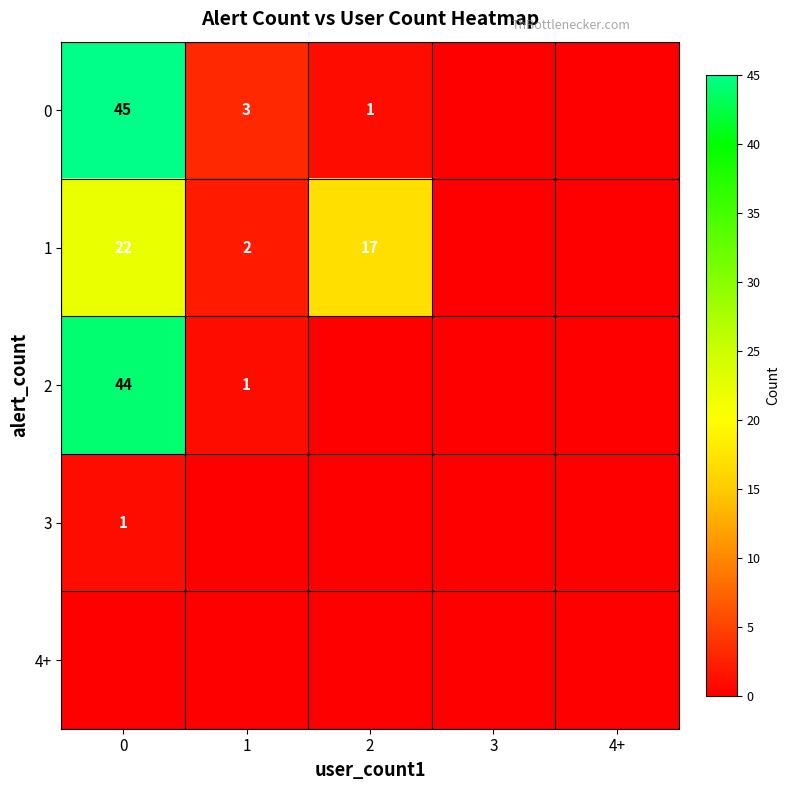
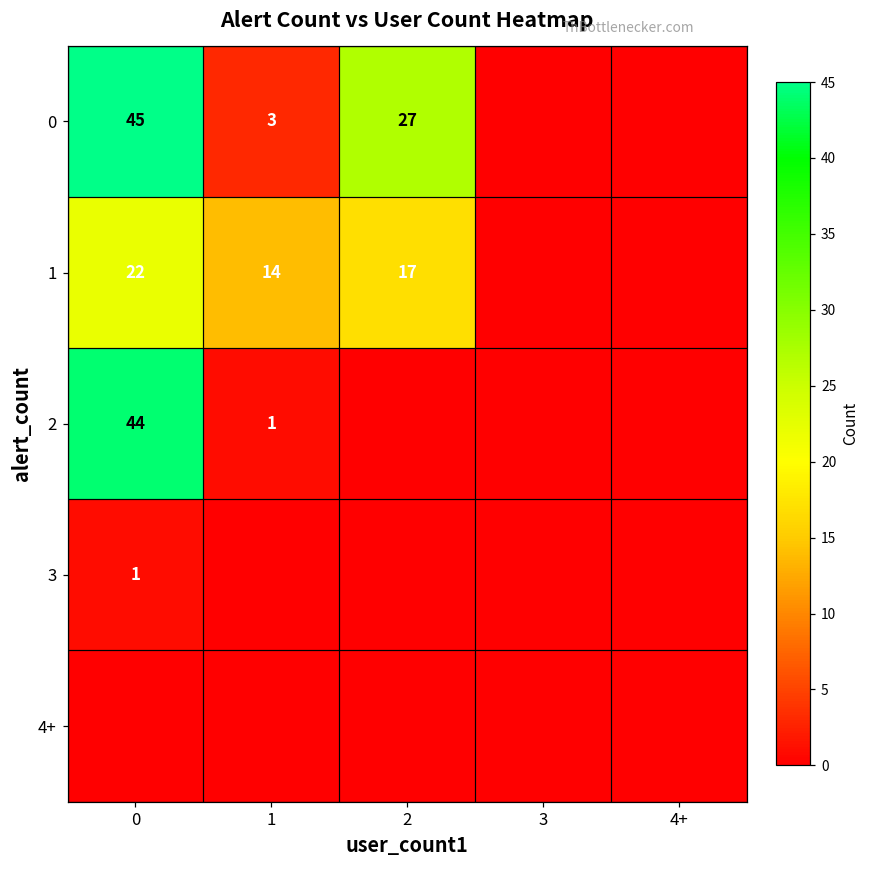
0, 2: 1 -> 27
1, 1: 2 -> 14
